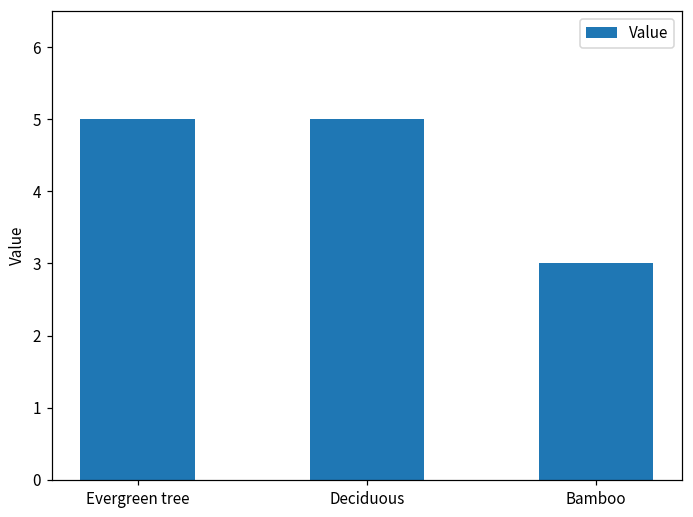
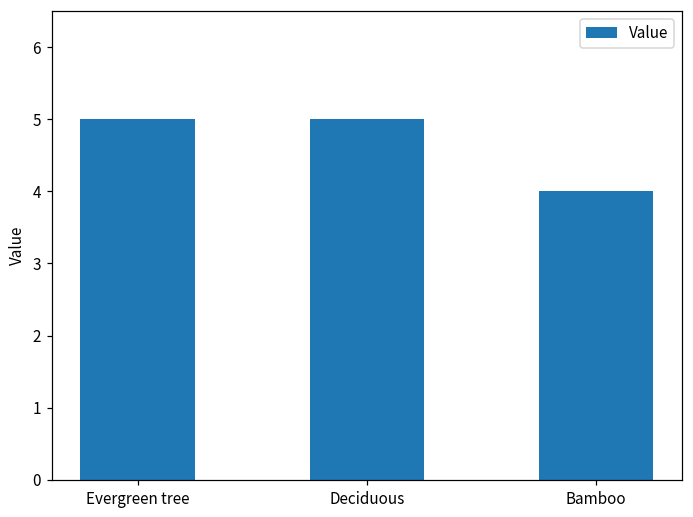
Bamboo: 3 -> 4
